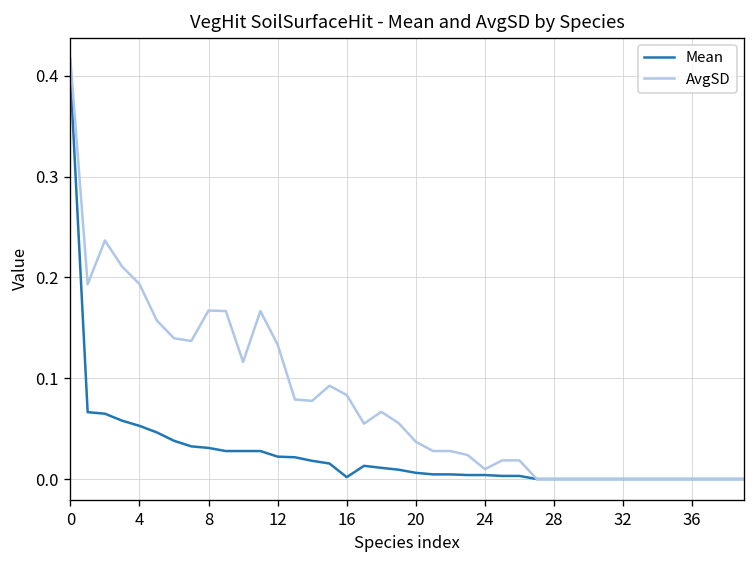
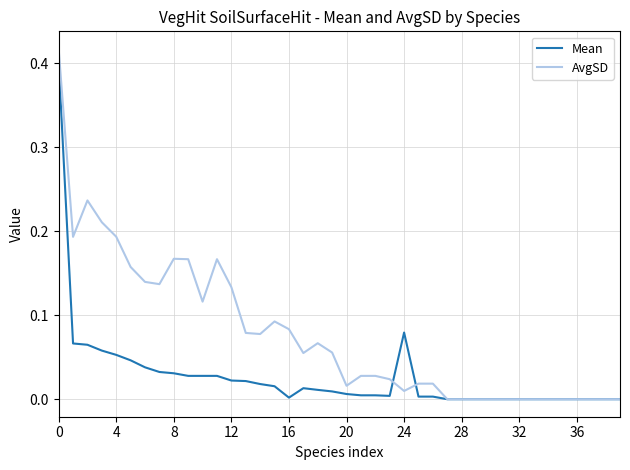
AvgSD, 20: 0.04 -> 0.02
Mean, 24: 0.00 -> 0.08
